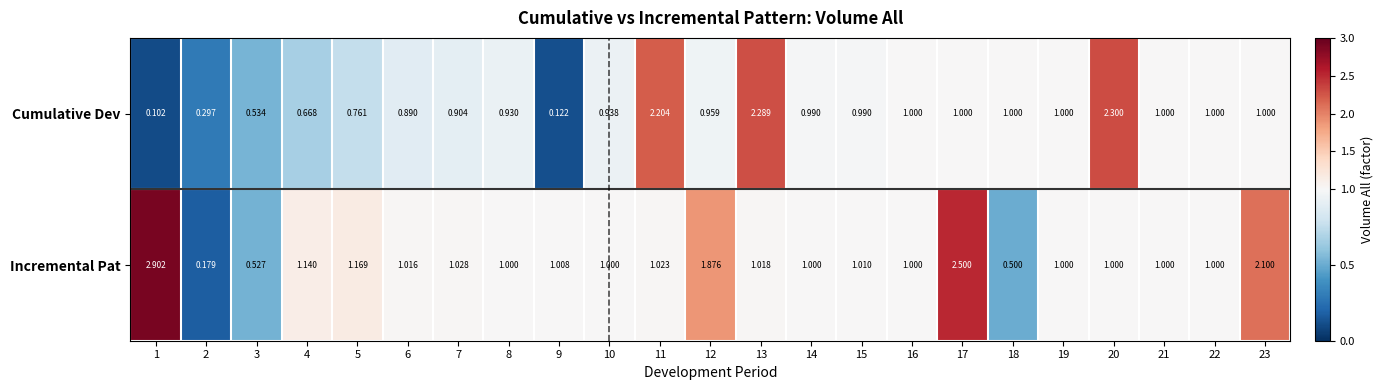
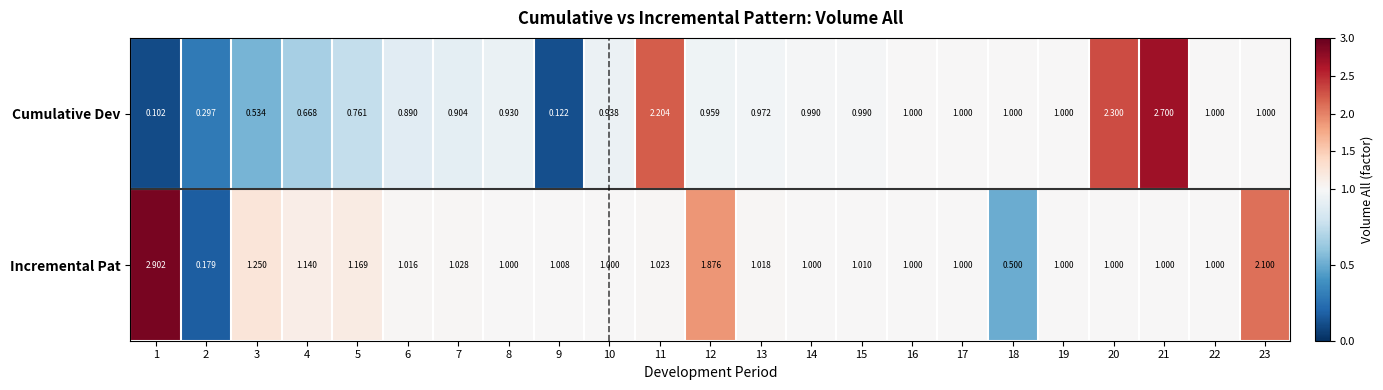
Cumulative Dev, 13: 2.289 -> 0.972
Cumulative Dev, 21: 1.000 -> 2.700
Incremental Pat, 3: 0.527 -> 1.250
Incremental Pat, 17: 2.500 -> 1.000
